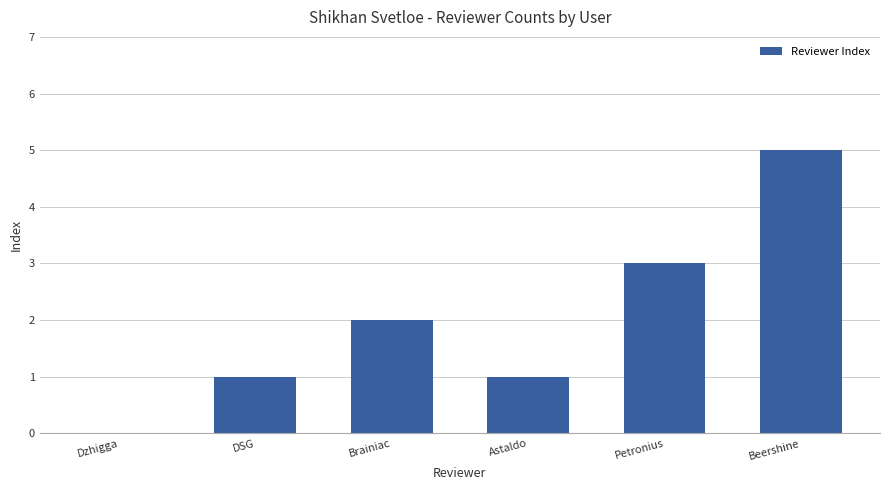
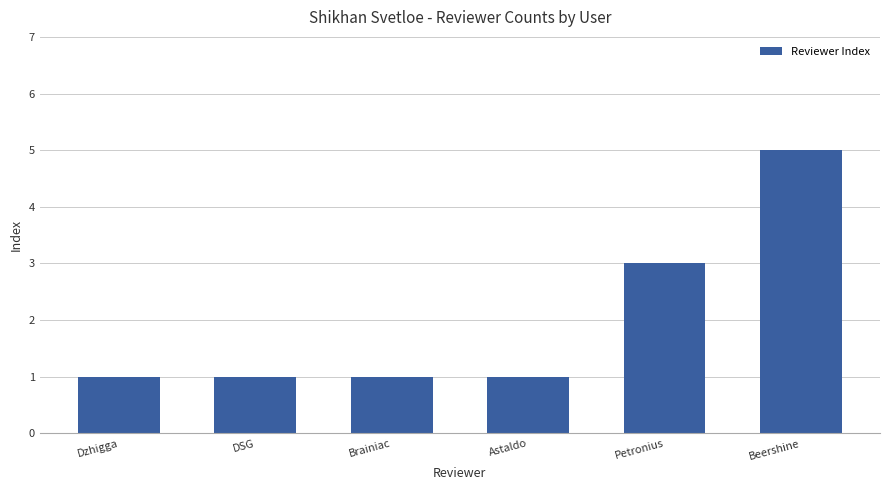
Dzhigga: 0 -> 1
Brainiac: 2 -> 1
